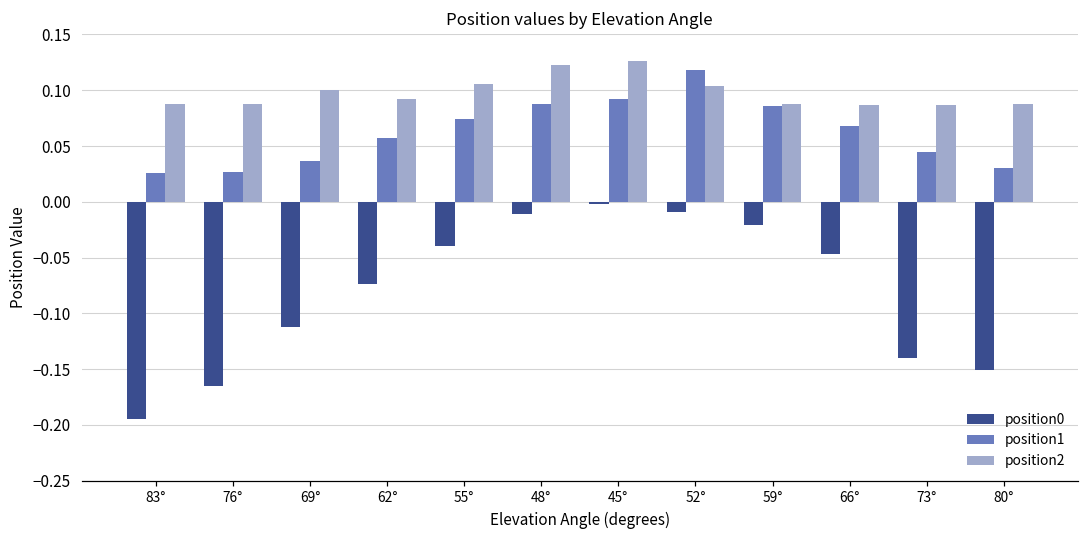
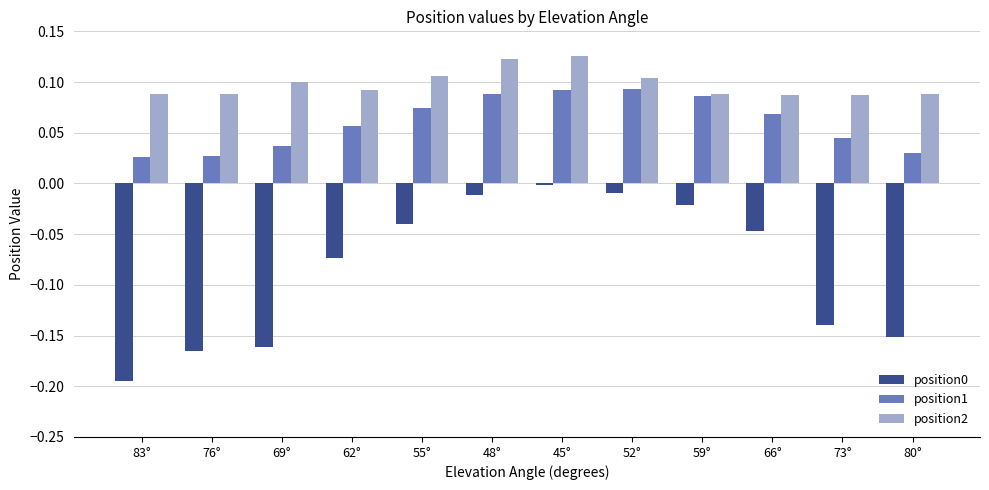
position0, 69°: -0.112 -> -0.161
position1, 52°: 0.118 -> 0.093
